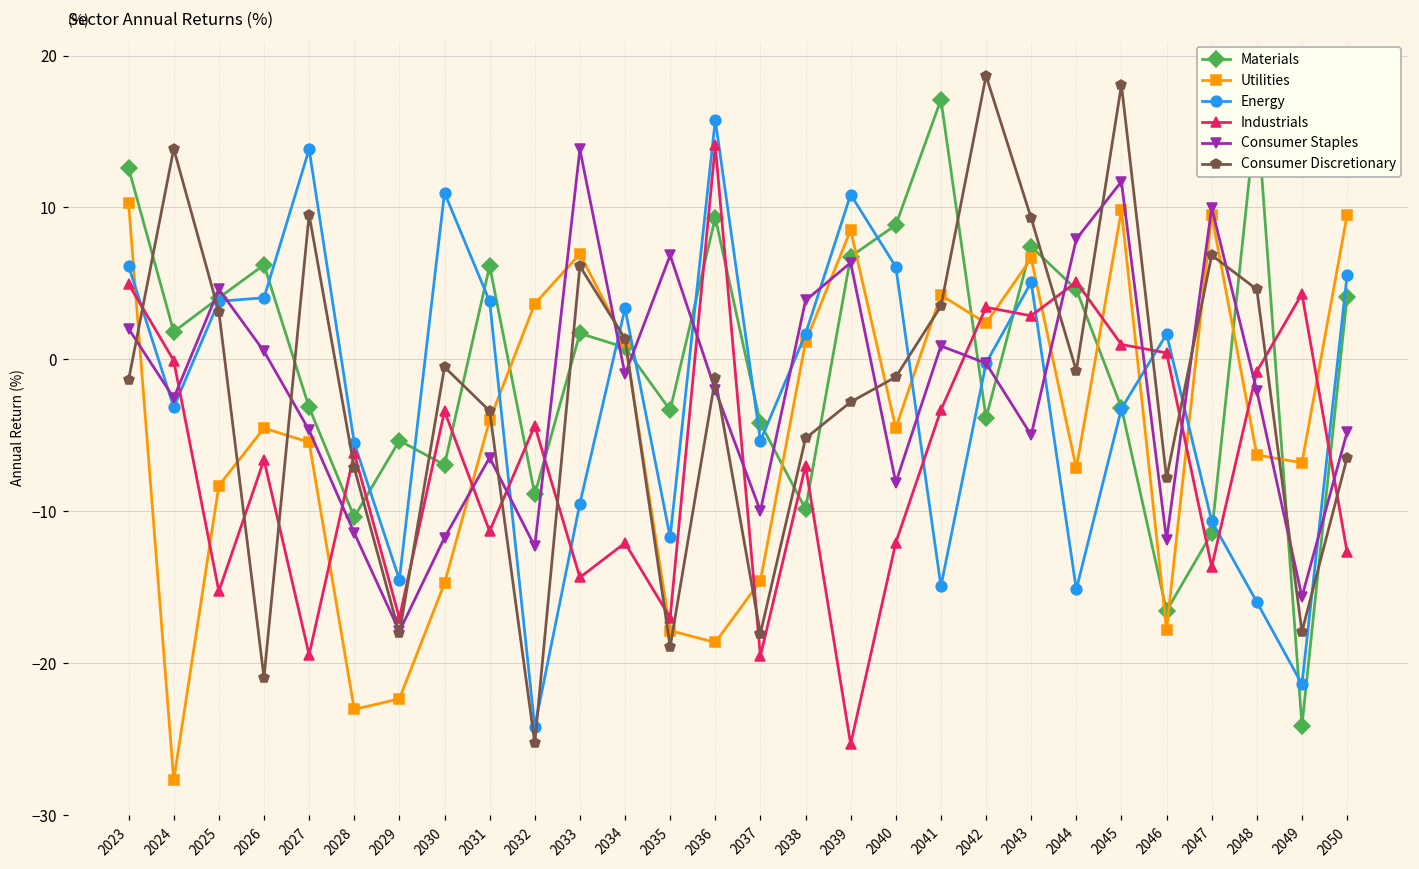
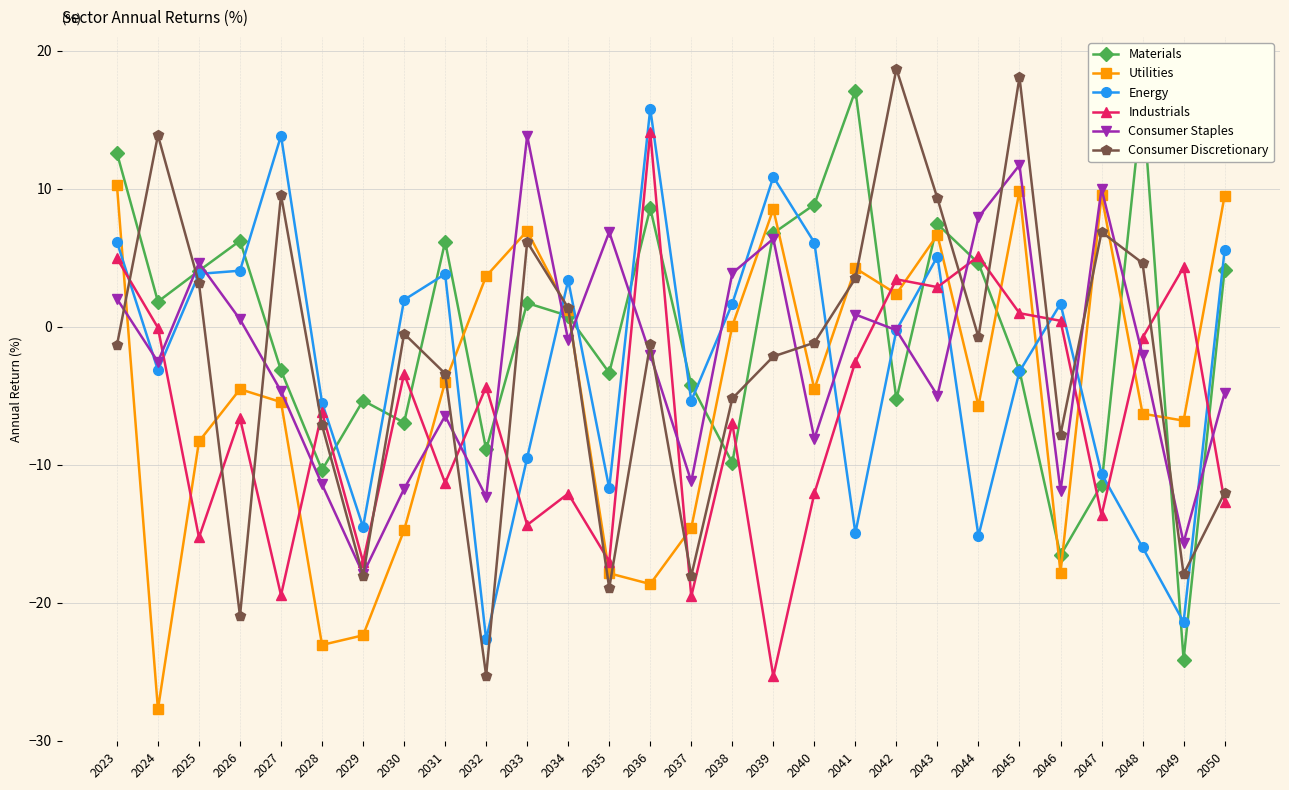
Energy, 2030: 11.0 -> 1.9
Energy, 2032: -24.2 -> -22.6
Materials, 2036: 9.3 -> 8.6
Consumer Staples, 2037: -10.0 -> -11.2
Utilities, 2038: 1.1 -> 0.1
Consumer Discretionary, 2039: -2.8 -> -2.2
Industrials, 2041: -3.3 -> -2.5
Materials, 2042: -3.8 -> -5.3
Utilities, 2044: -7.2 -> -5.7
Consumer Discretionary, 2050: -6.5 -> -12.0
